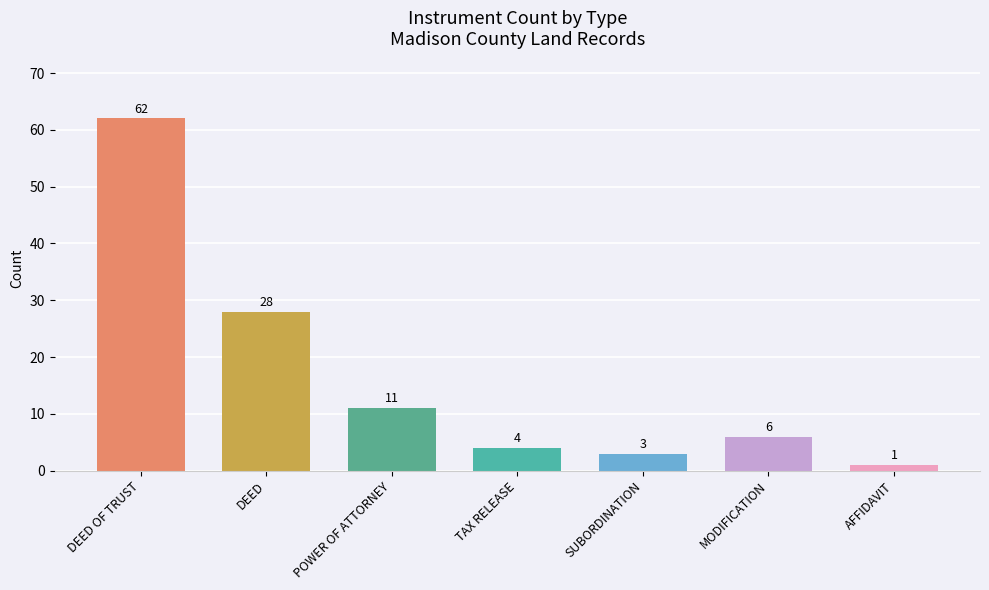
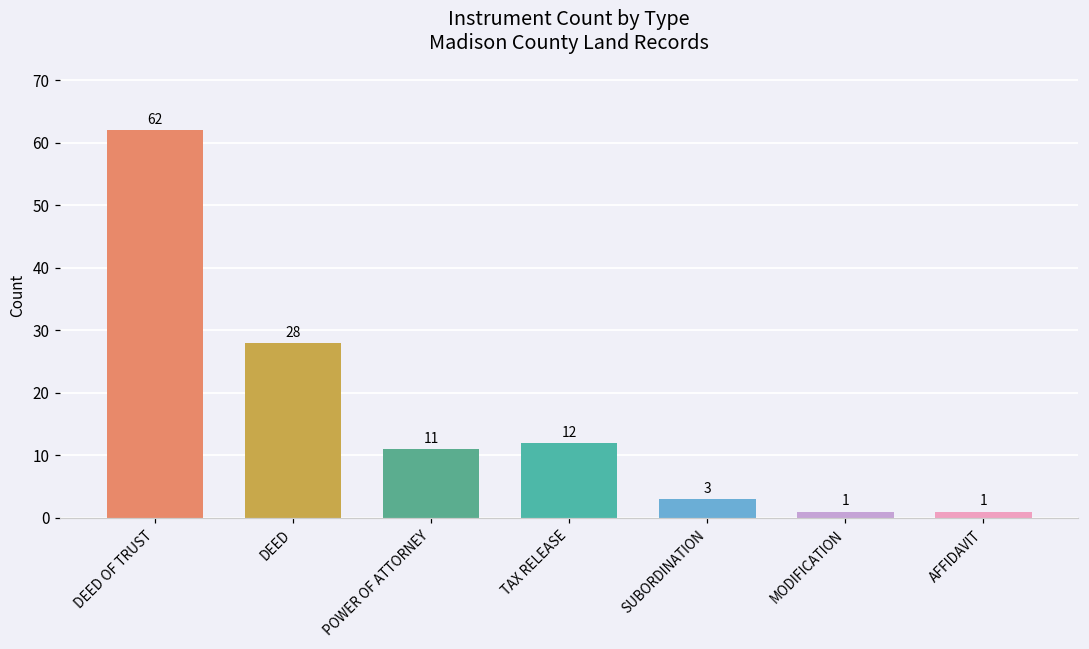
TAX RELEASE: 4 -> 12
MODIFICATION: 6 -> 1
